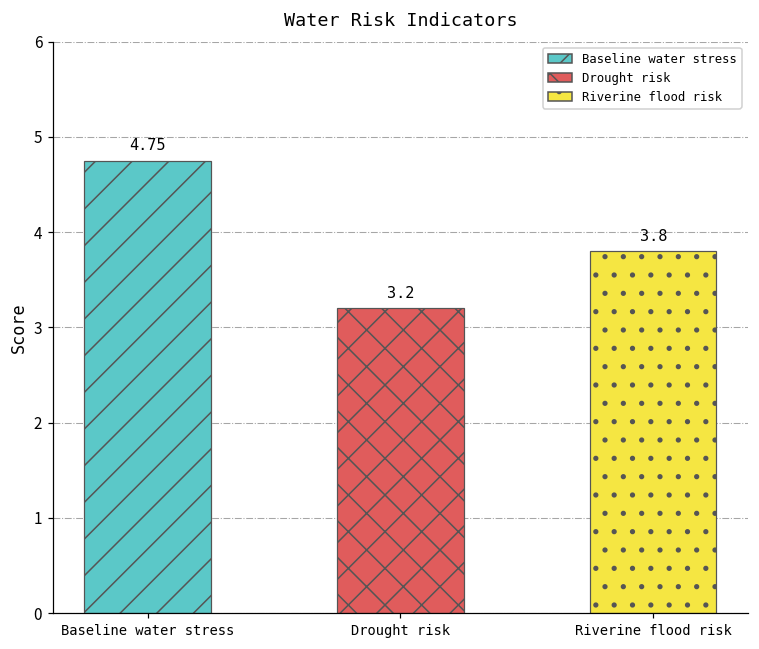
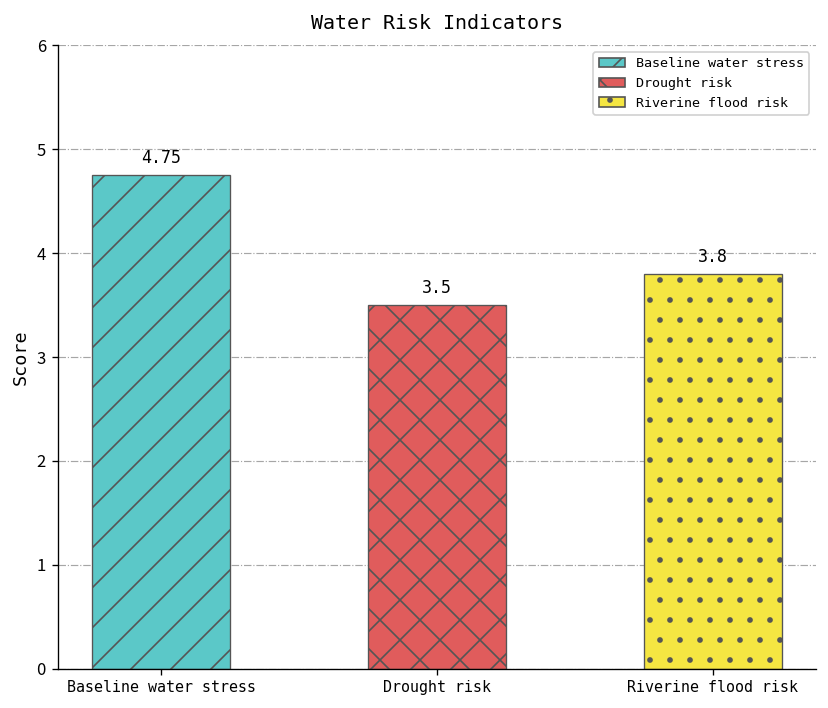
Drought risk: 3.2 -> 3.5
